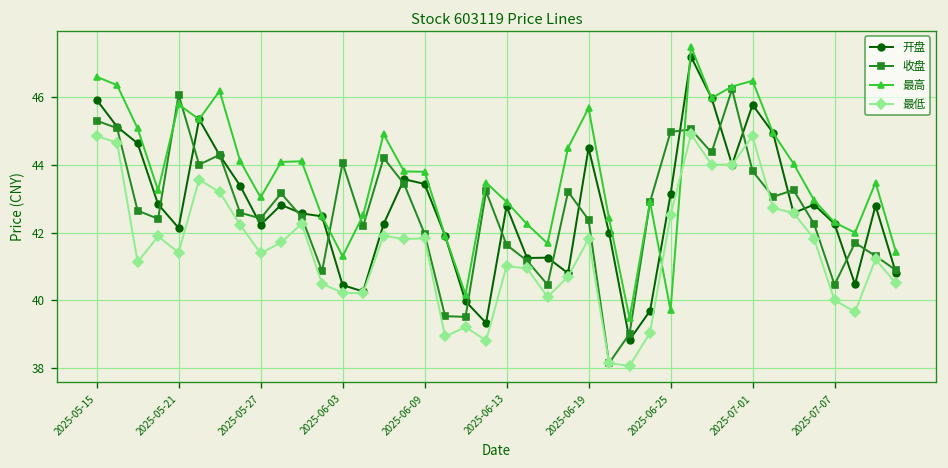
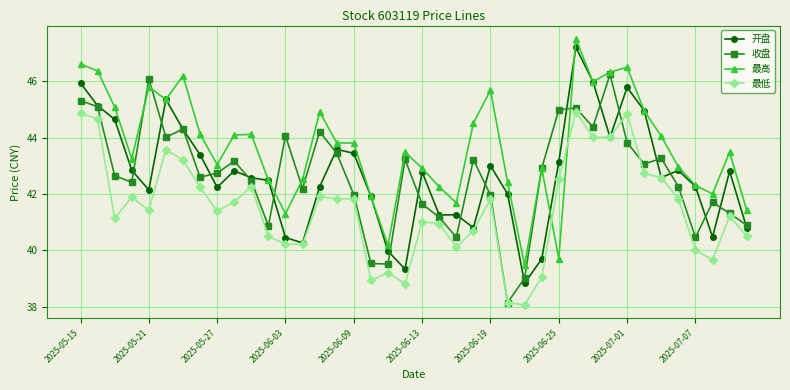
收盘, 2025-05-27: 42.4 -> 42.7
开盘, 2025-06-19: 44.5 -> 43.0
收盘, 2025-06-19: 42.4 -> 42.0
